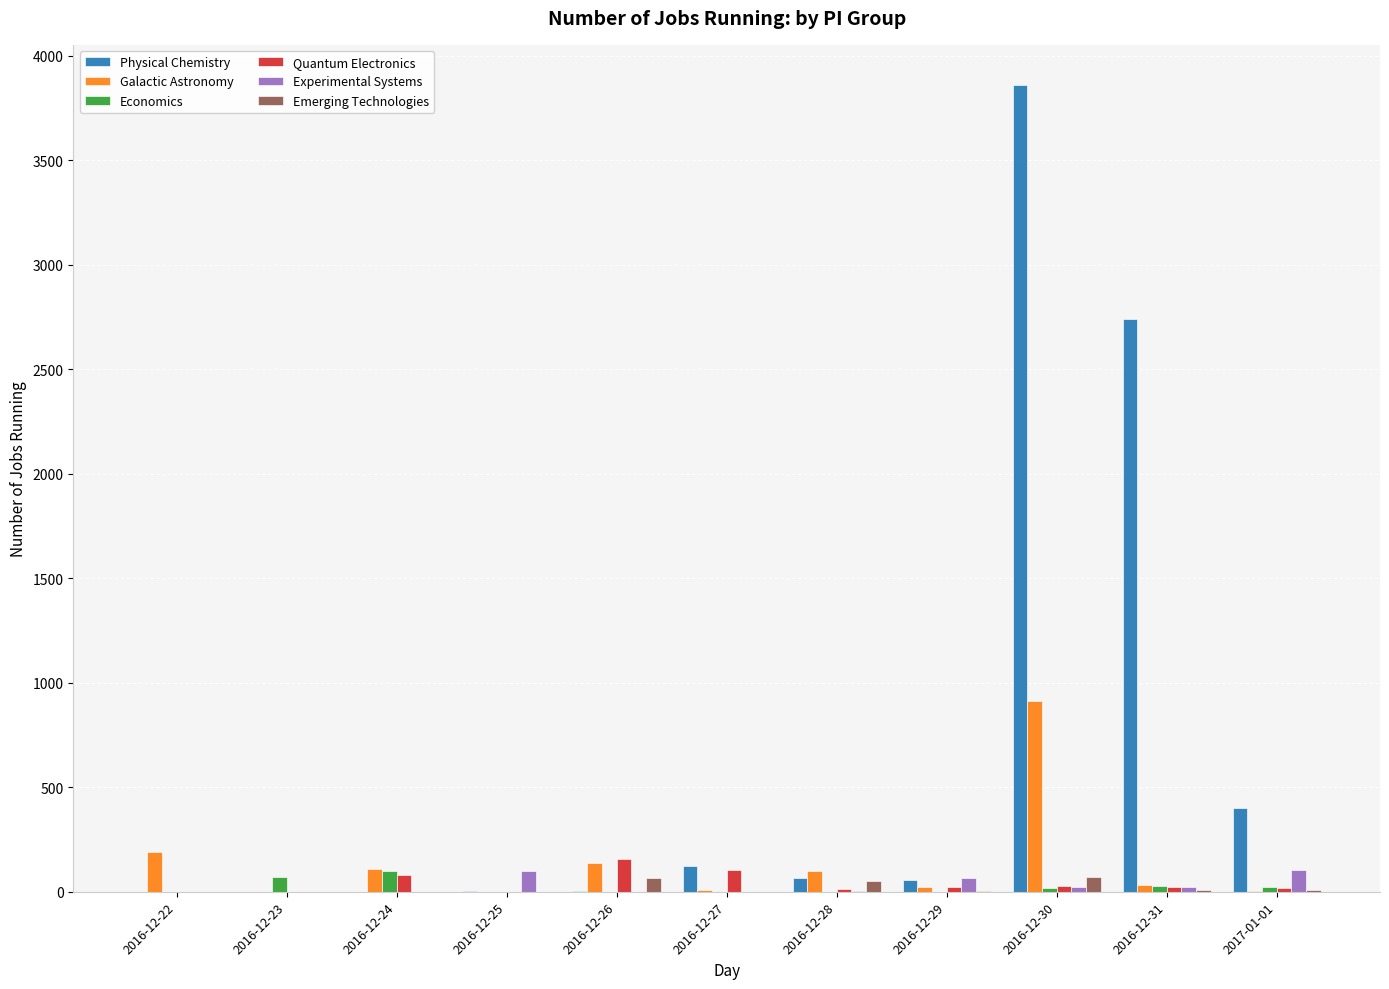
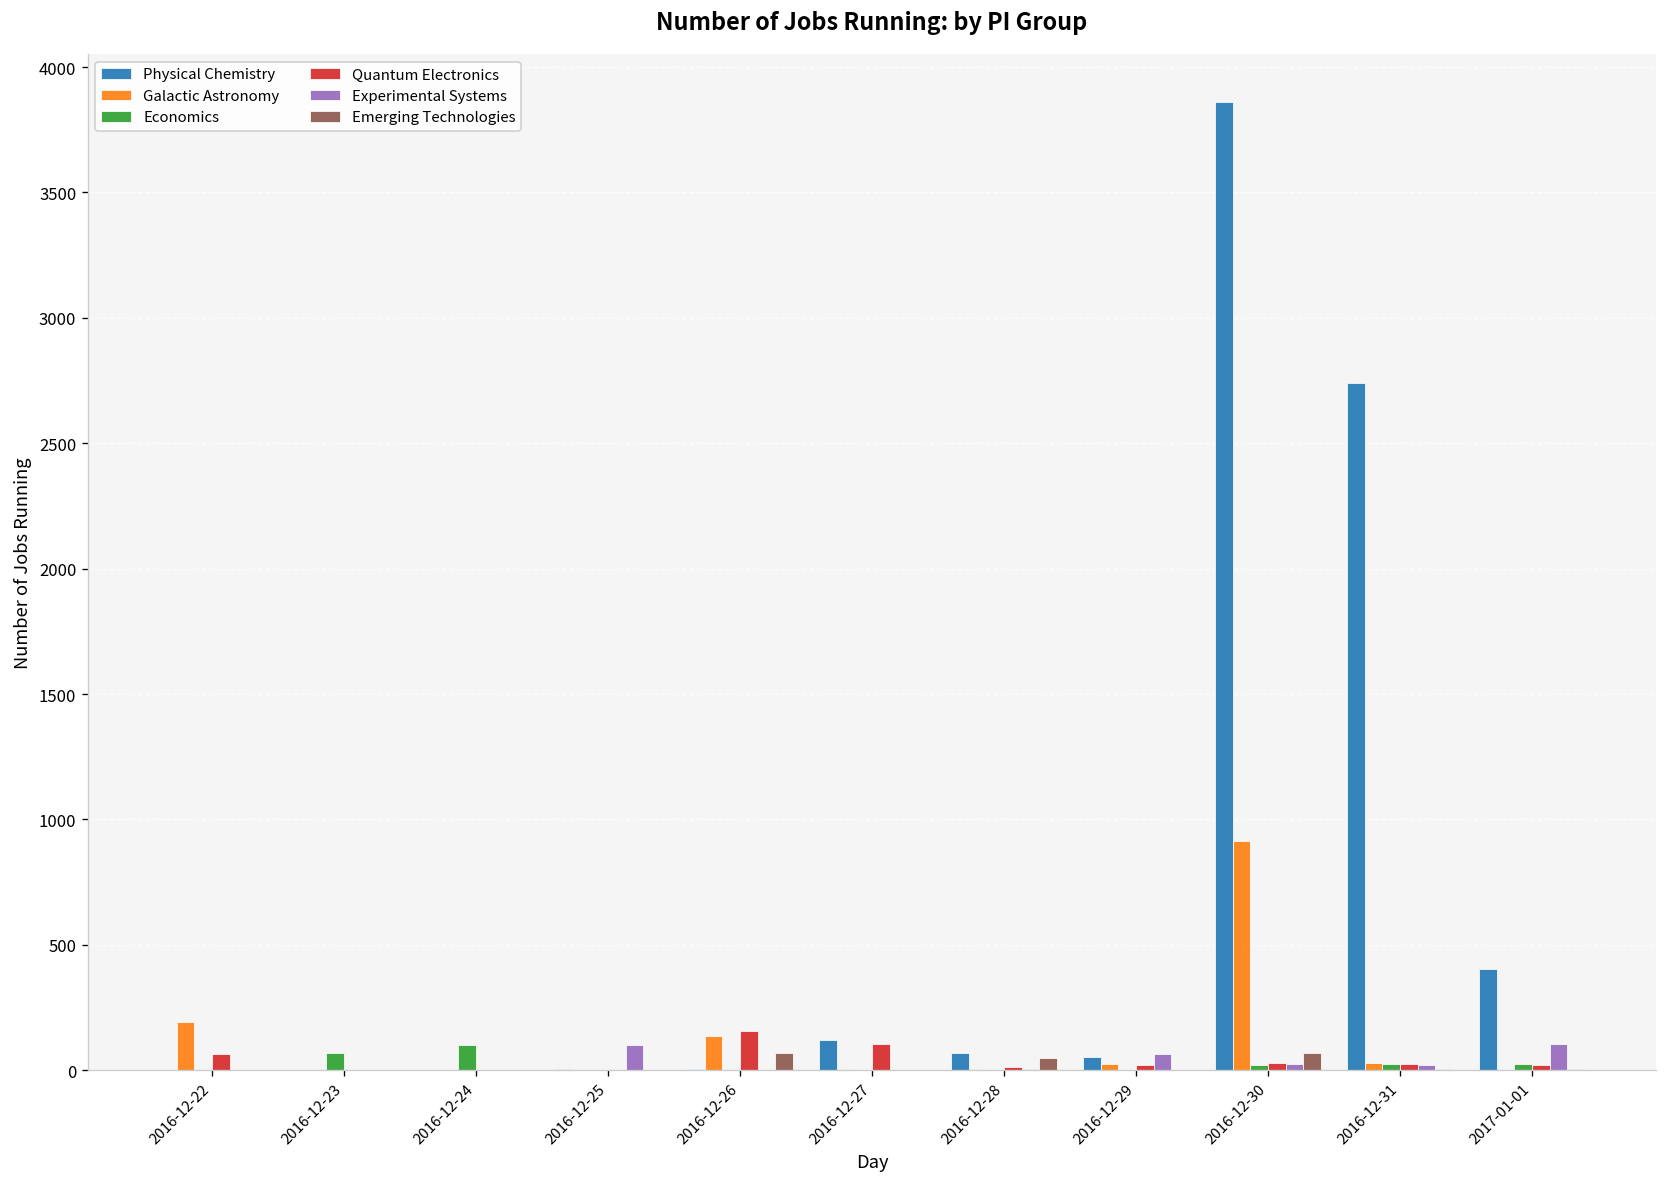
Quantum Electronics, 2016-12-22: 0 -> 60
Galactic Astronomy, 2016-12-24: 110 -> 0
Quantum Electronics, 2016-12-24: 80 -> 0
Galactic Astronomy, 2016-12-28: 100 -> 10
